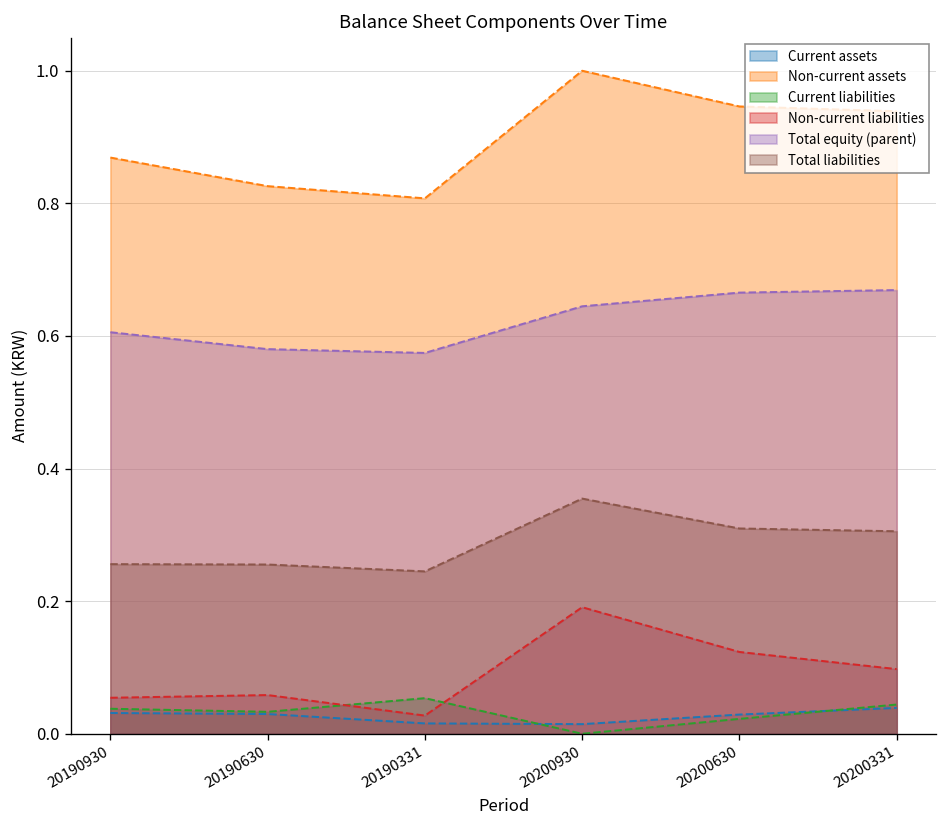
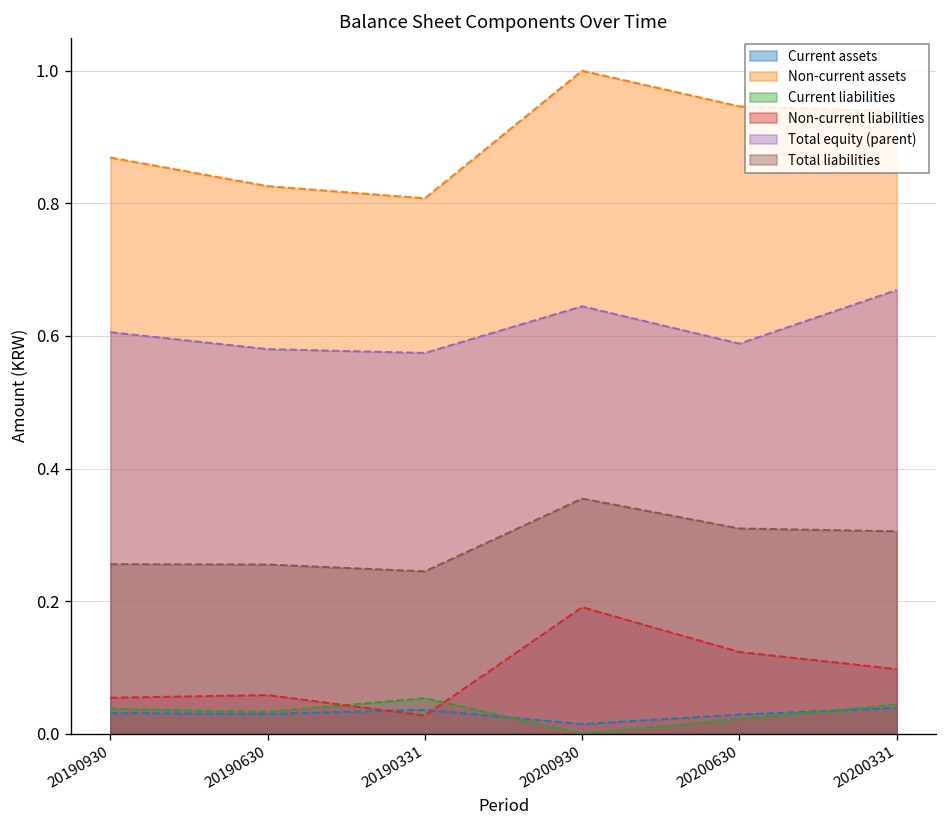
Current assets, 20190331: 0.02 -> 0.04
Total equity (parent), 20200630: 0.67 -> 0.59
